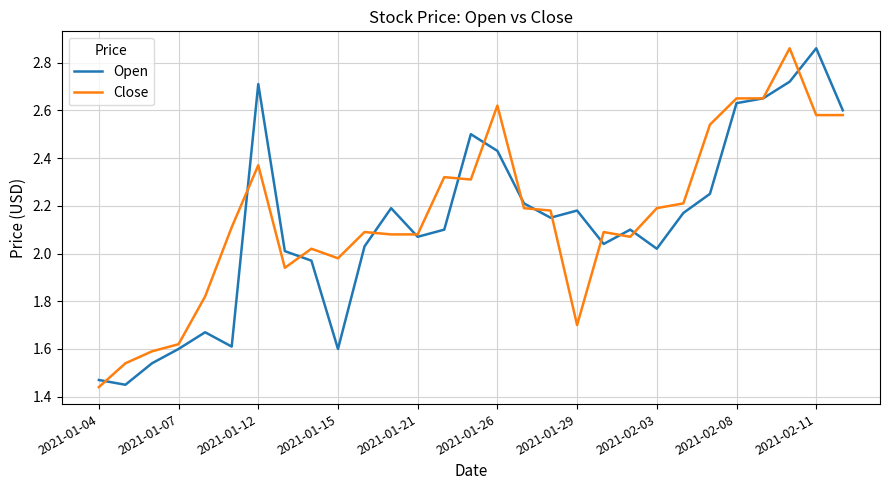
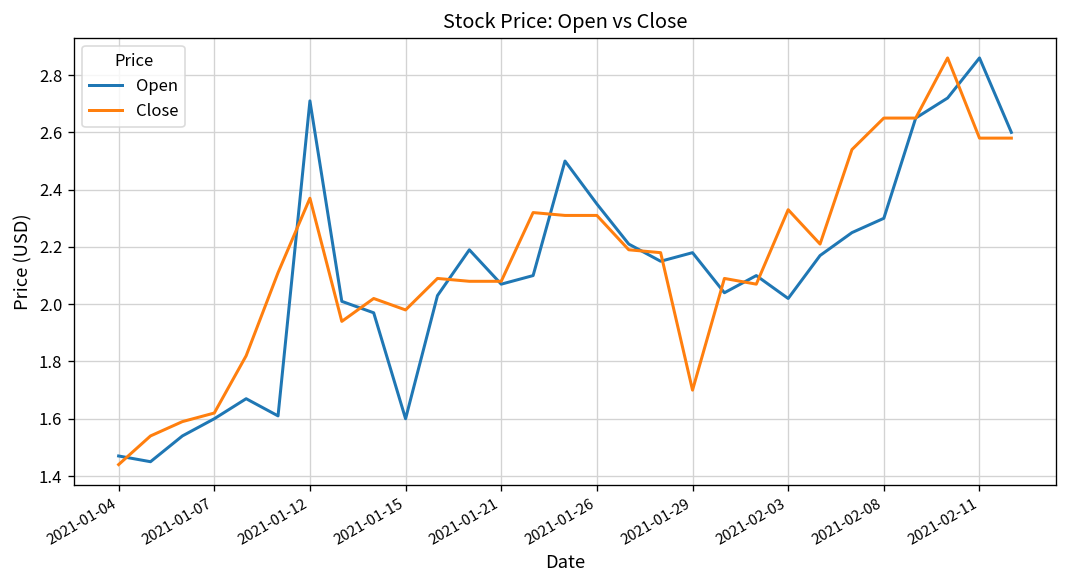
Open, 2021-01-26: 2.43 -> 2.35
Close, 2021-01-26: 2.62 -> 2.31
Close, 2021-02-03: 2.19 -> 2.33
Open, 2021-02-08: 2.63 -> 2.30
